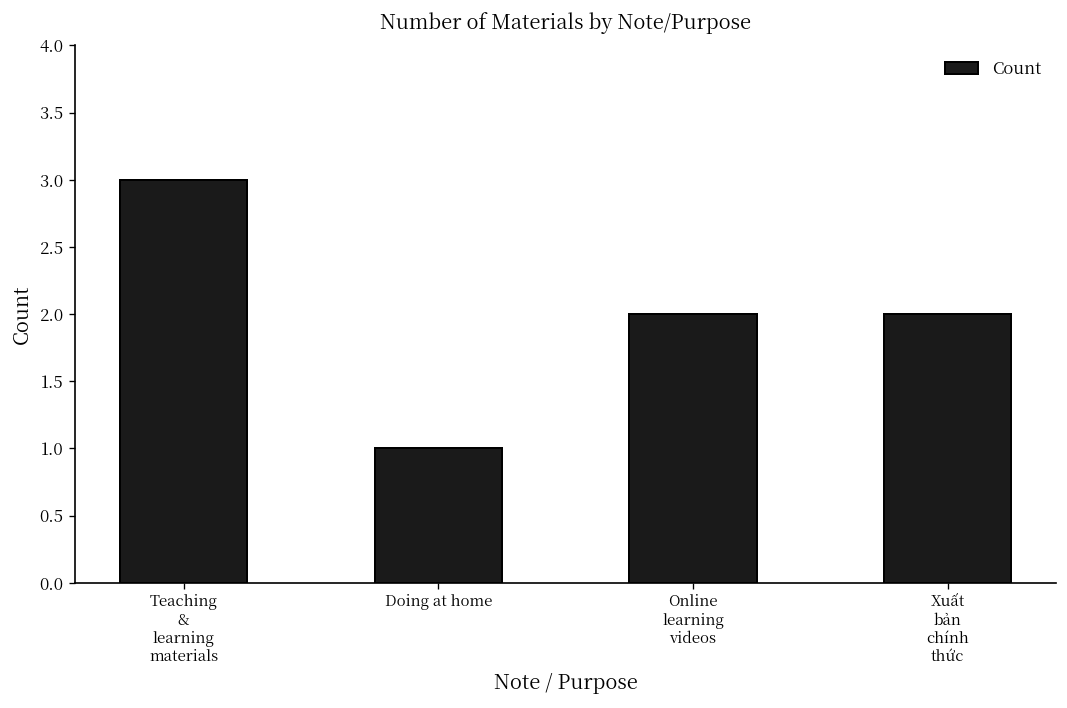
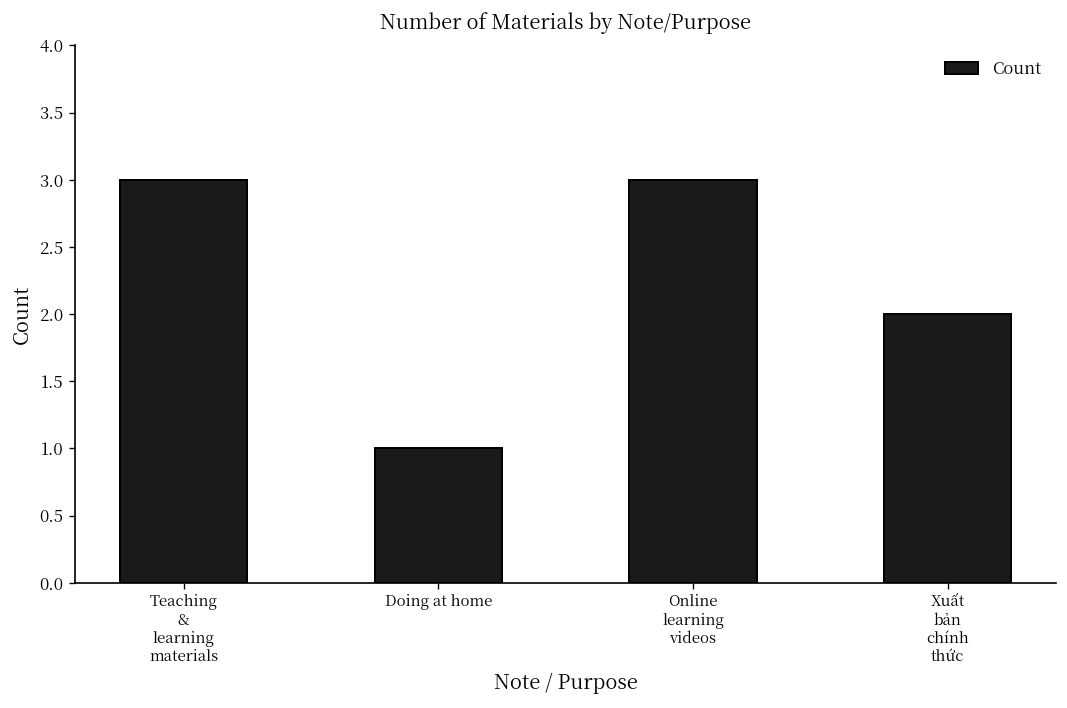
Online learning videos: 2 -> 3
